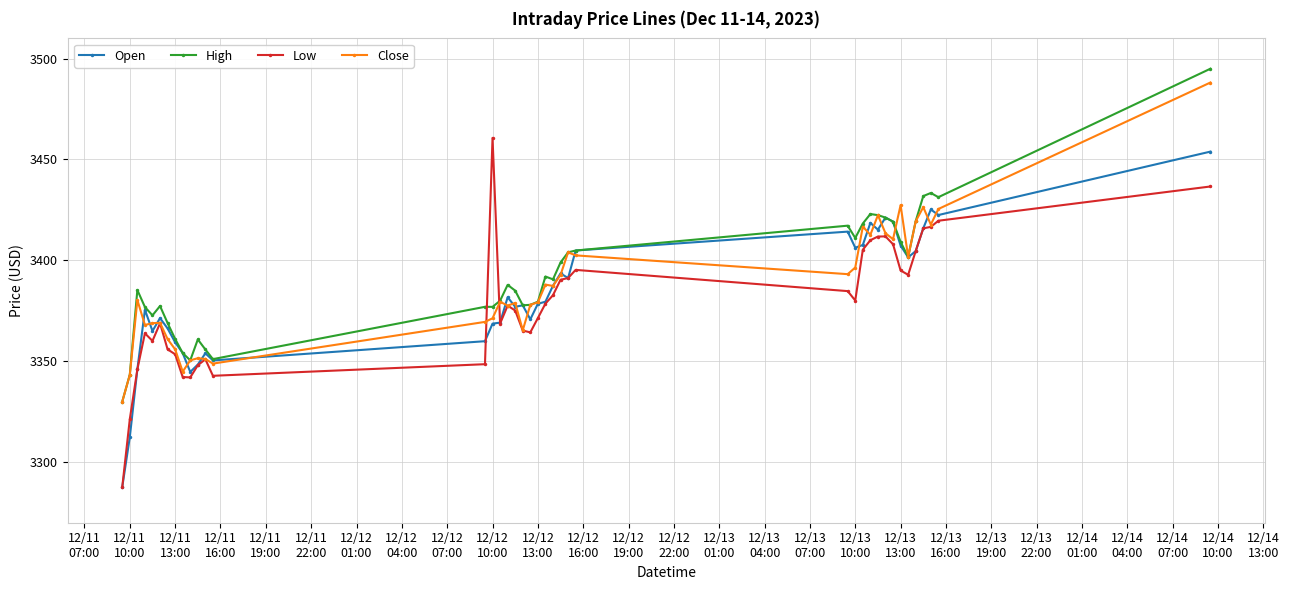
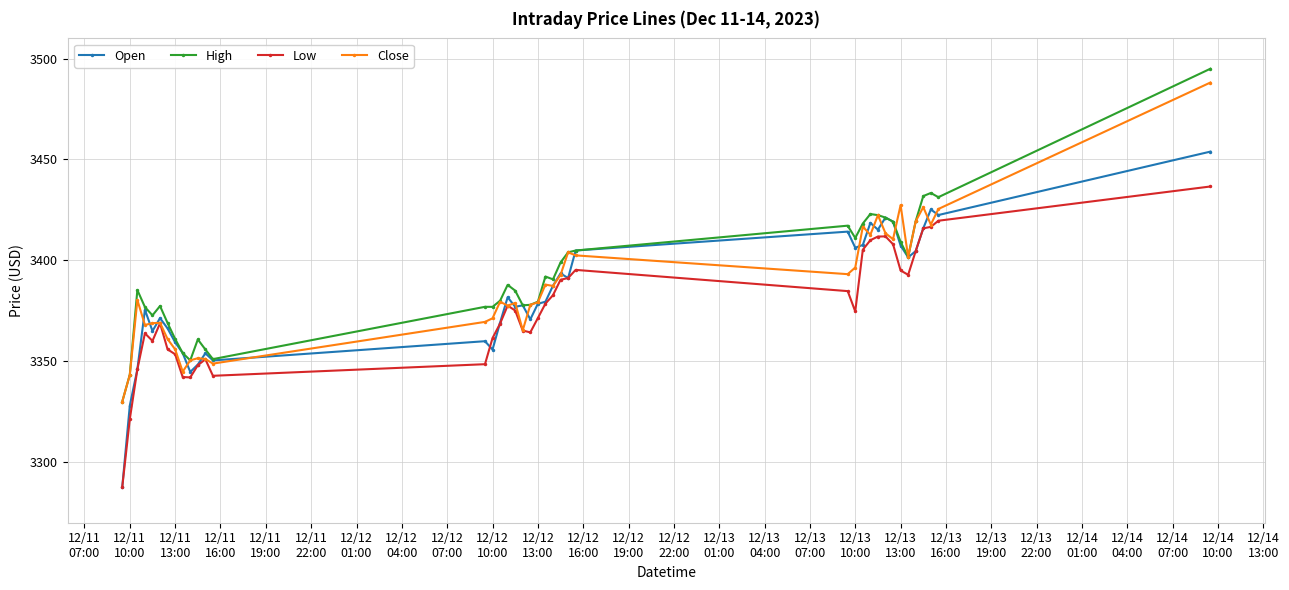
Open, 12/11 10:00: 3312 -> 3328
Open, 12/12 10:00: 3369 -> 3356
Low, 12/12 10:00: 3461 -> 3362
Low, 12/13 10:00: 3380 -> 3375
